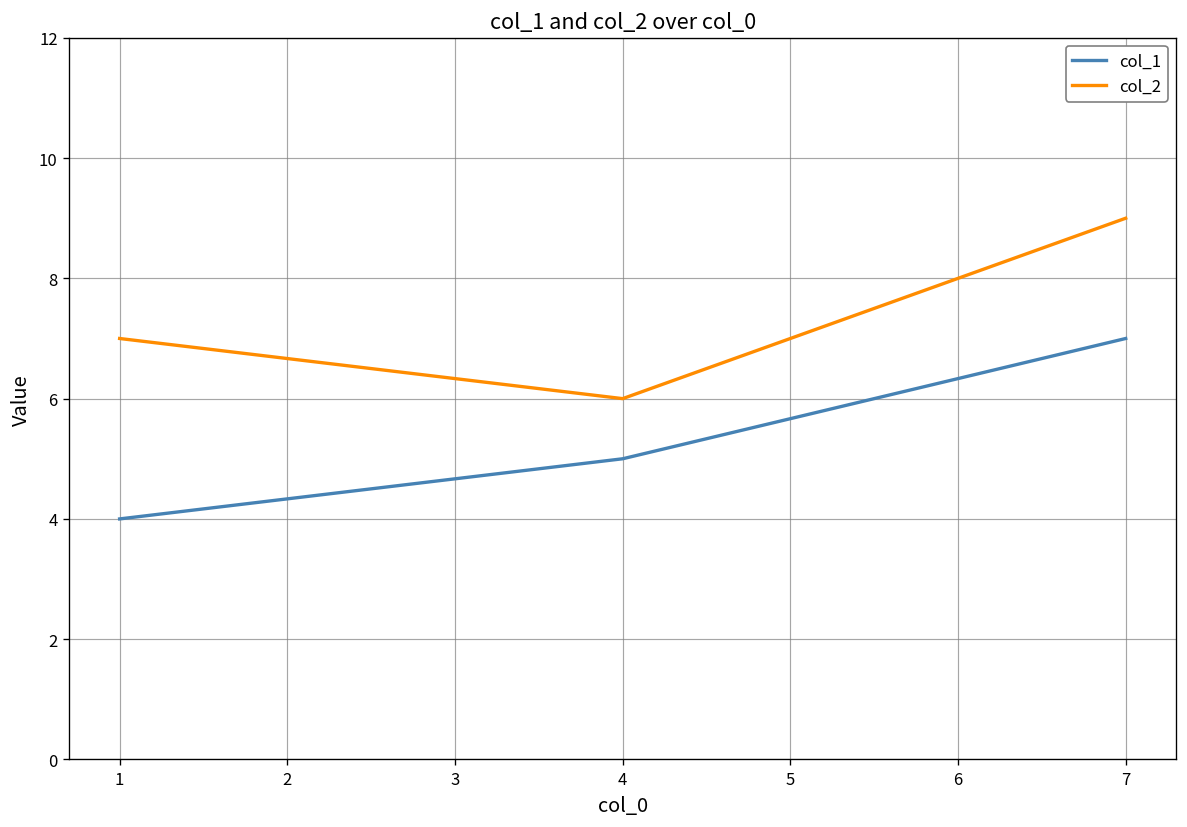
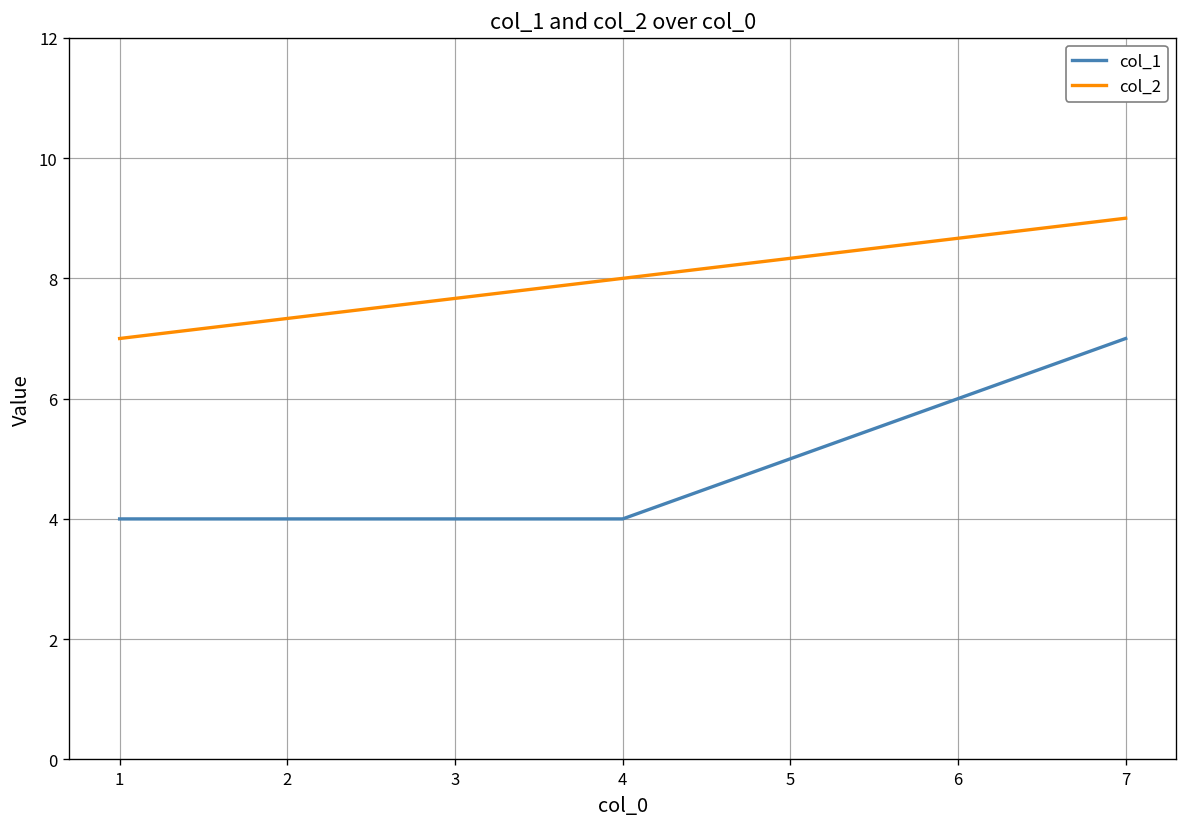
col_1, 4: 5 -> 4
col_2, 4: 6 -> 8
